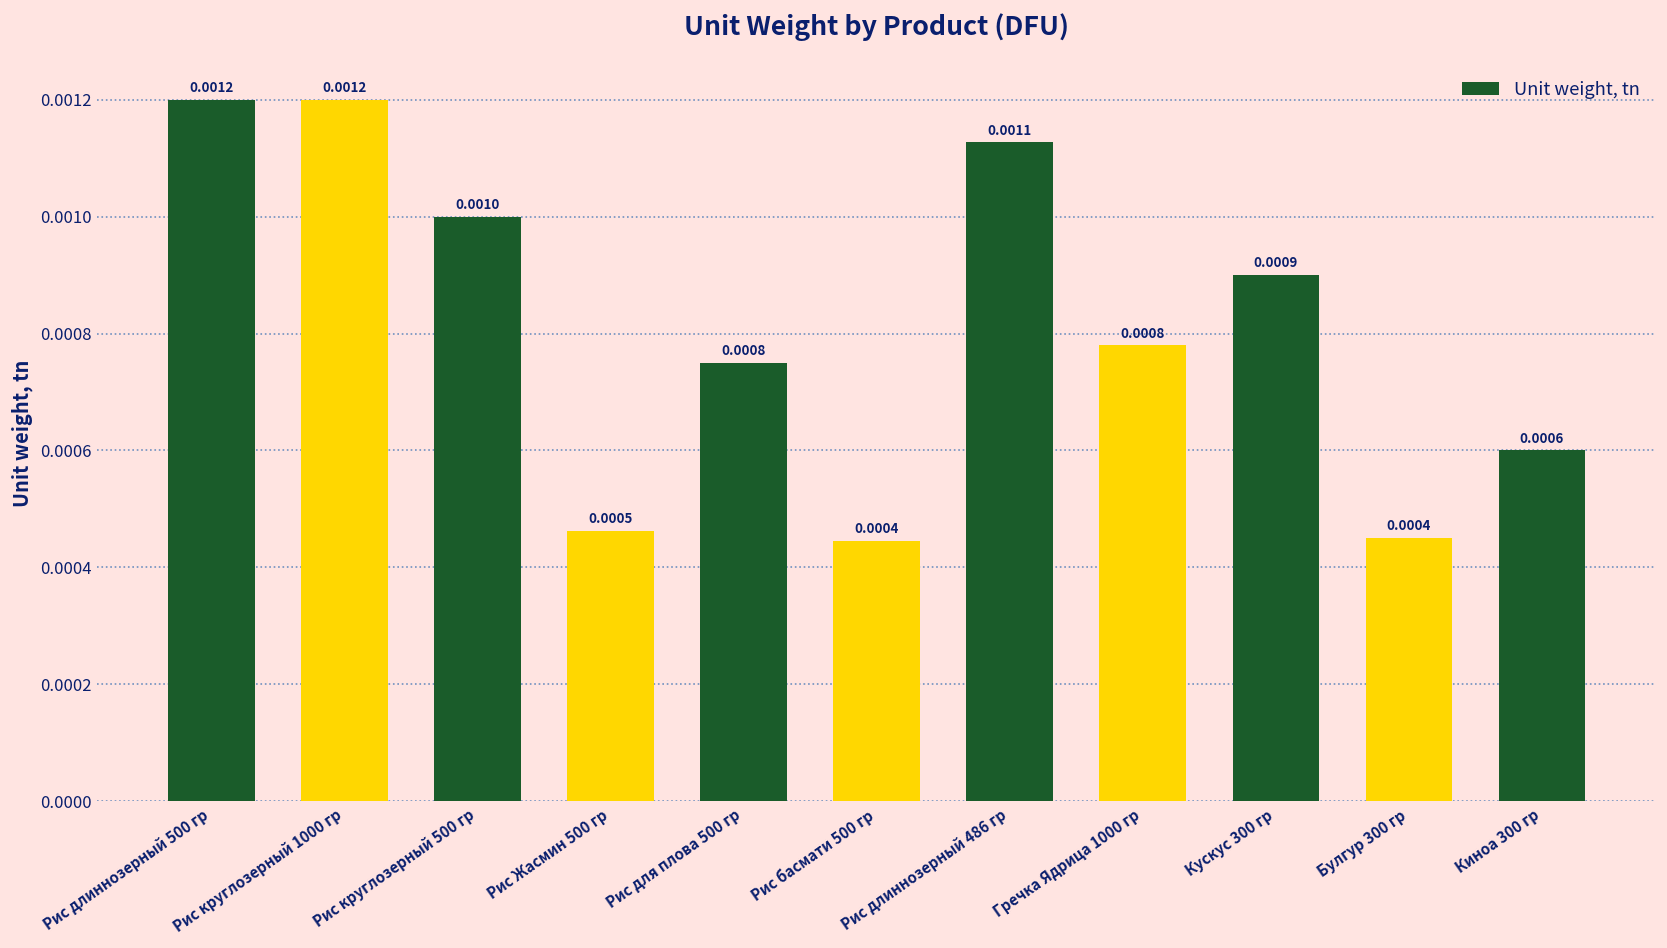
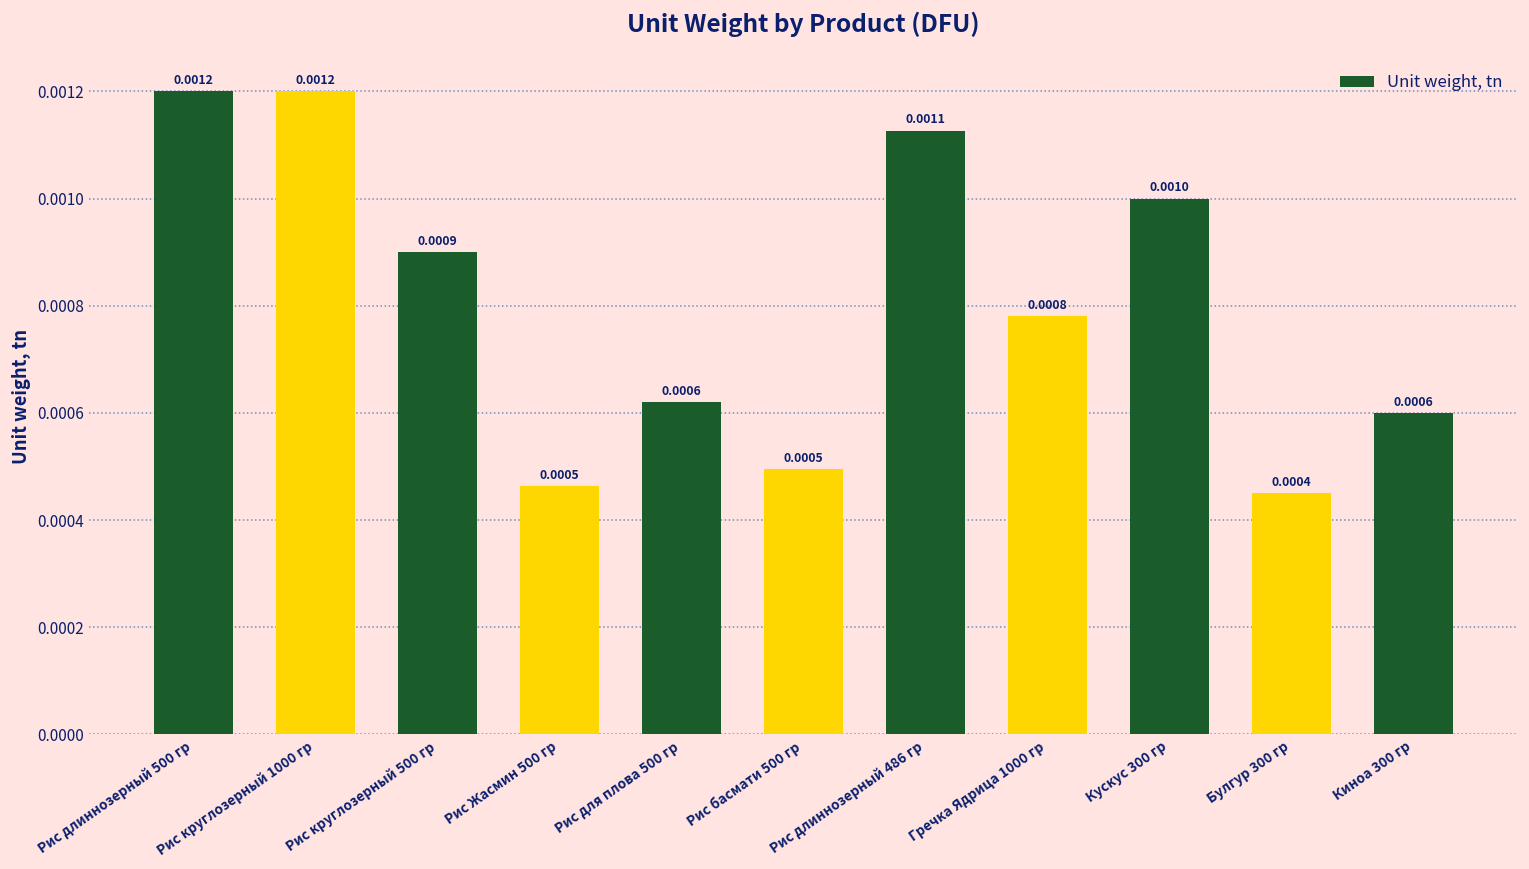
Рис круглозерный 500 гр: 0.0010 -> 0.0009
Рис для плова 500 гр: 0.0008 -> 0.0006
Рис басмати 500 гр: 0.0004 -> 0.0005
Кускус 300 гр: 0.0009 -> 0.0010
